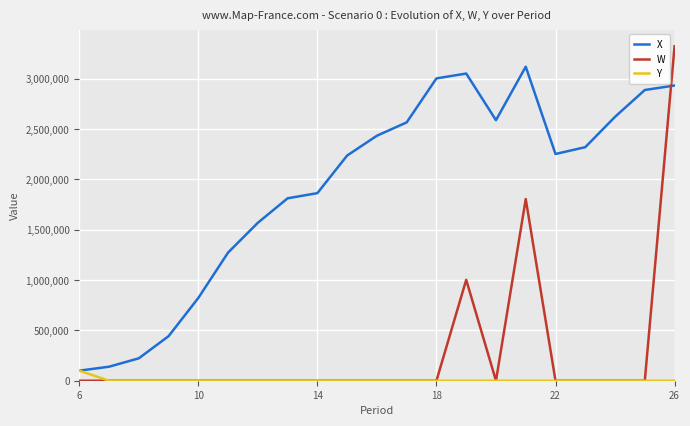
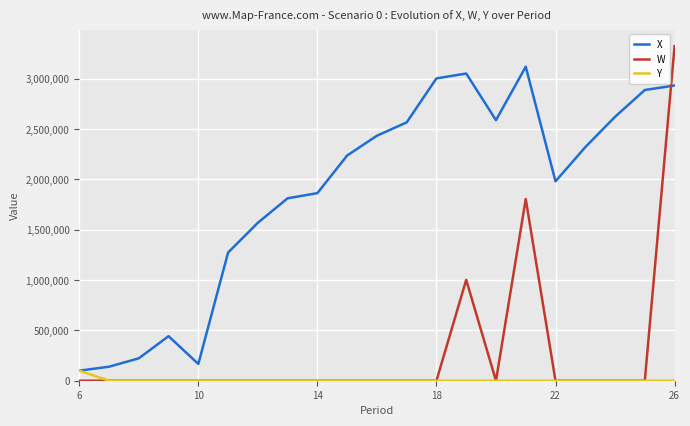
X, 10: 820,000 -> 170,000
X, 22: 2,250,000 -> 1,980,000
